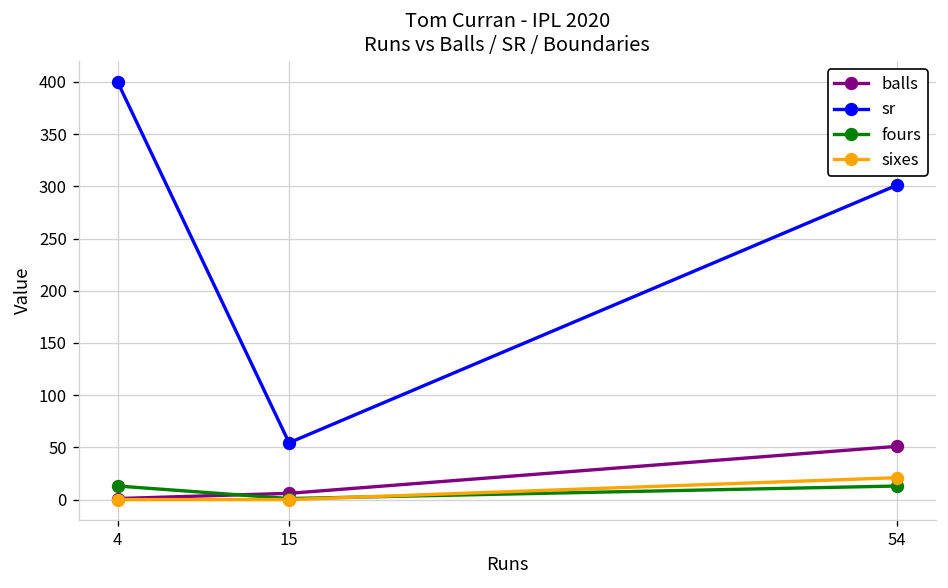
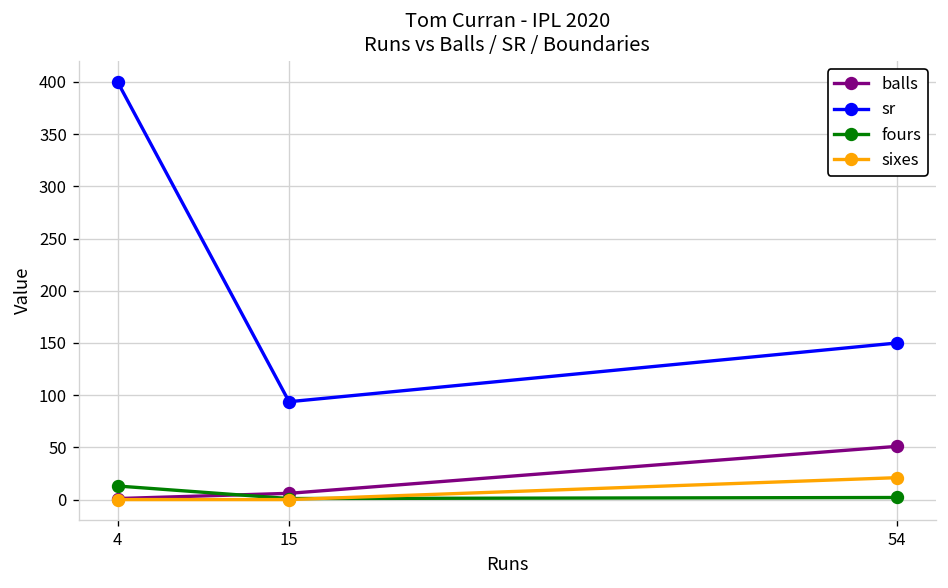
sr, 15: 50 -> 90
sr, 54: 300 -> 150
fours, 54: 10 -> 0
